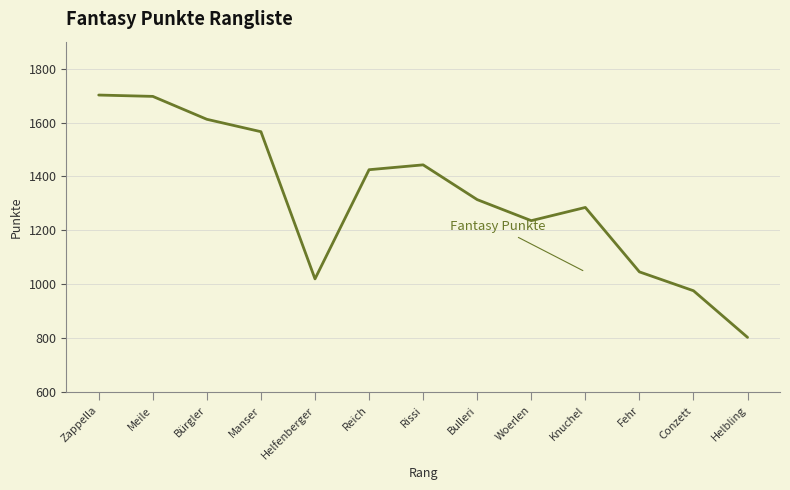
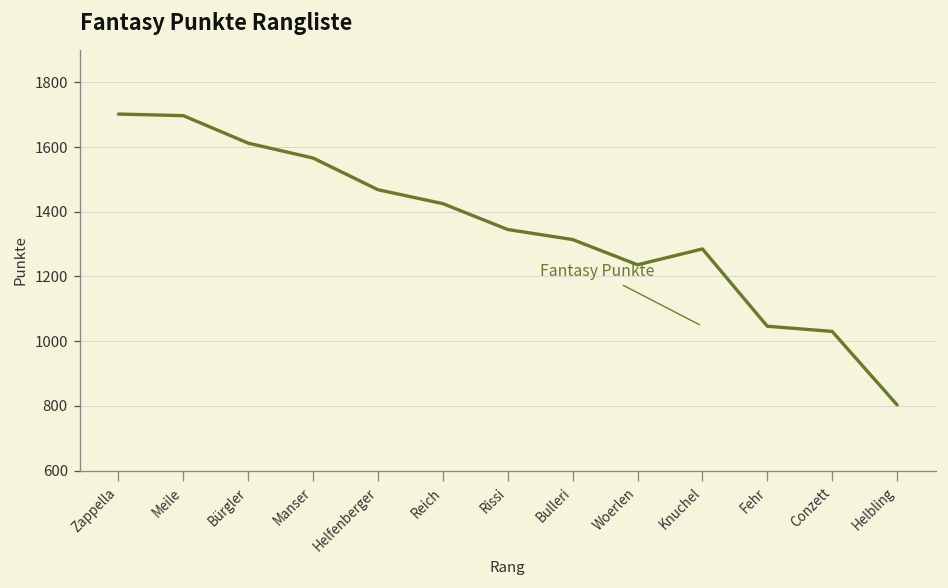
Helfenberger: 1020 -> 1470
Rissi: 1440 -> 1350
Conzett: 980 -> 1030
